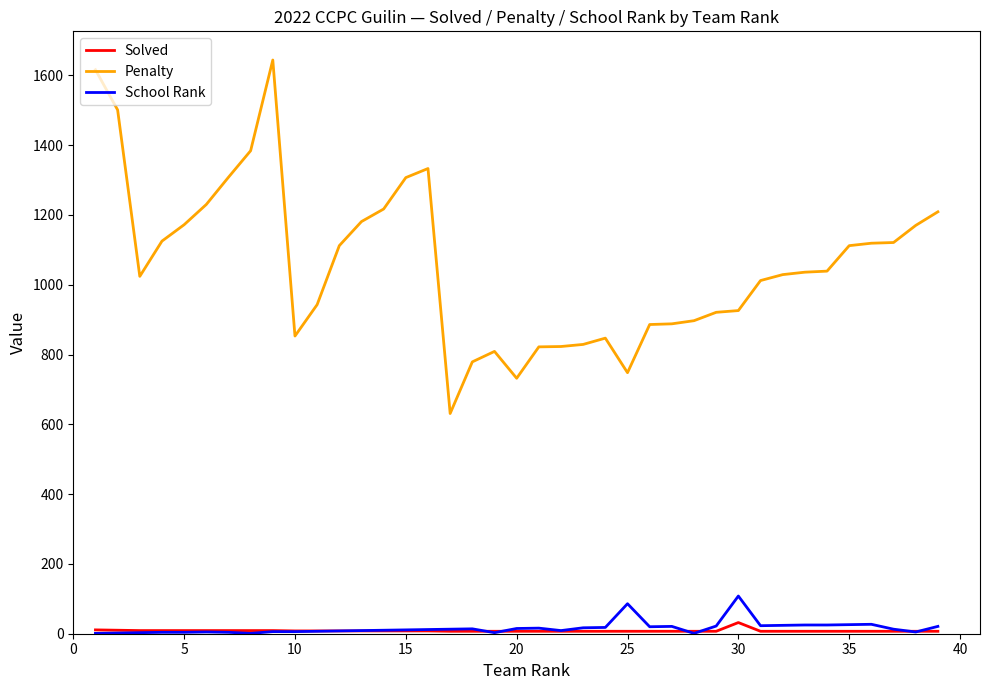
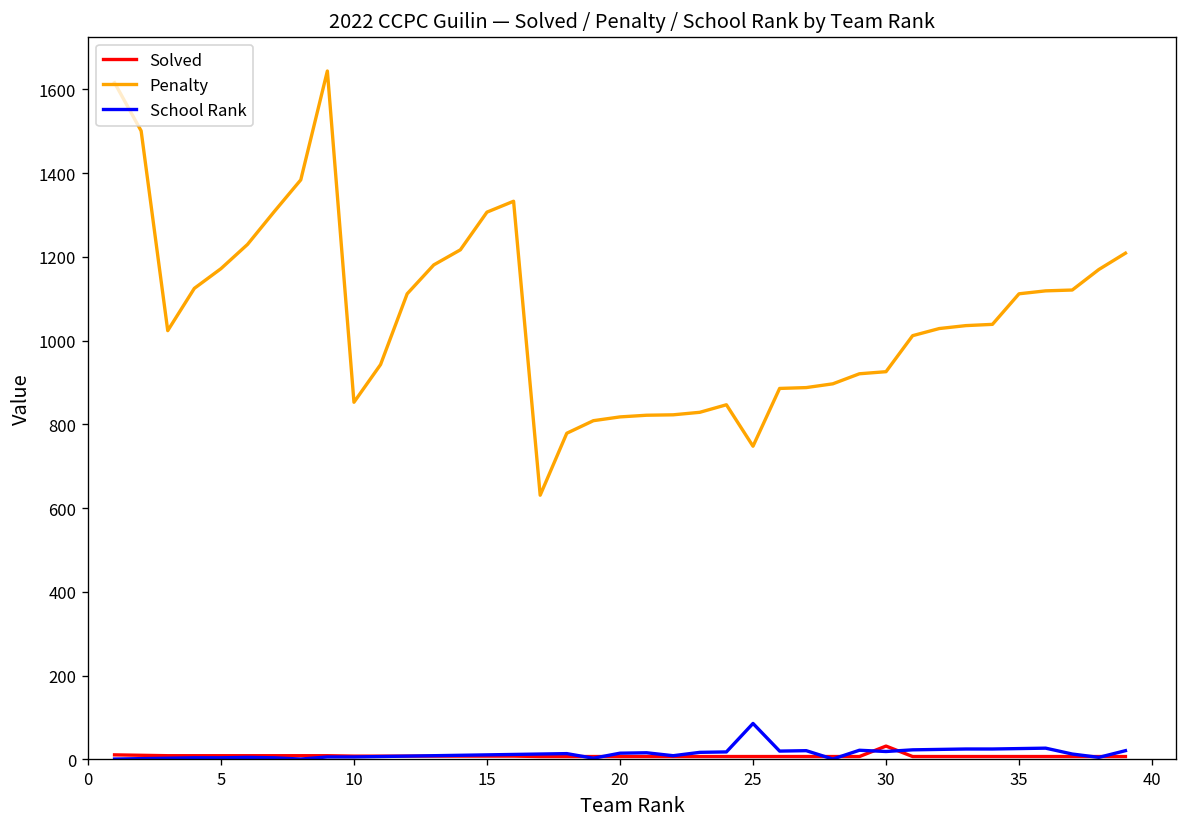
Penalty, 20: 730 -> 820
School Rank, 30: 110 -> 20
